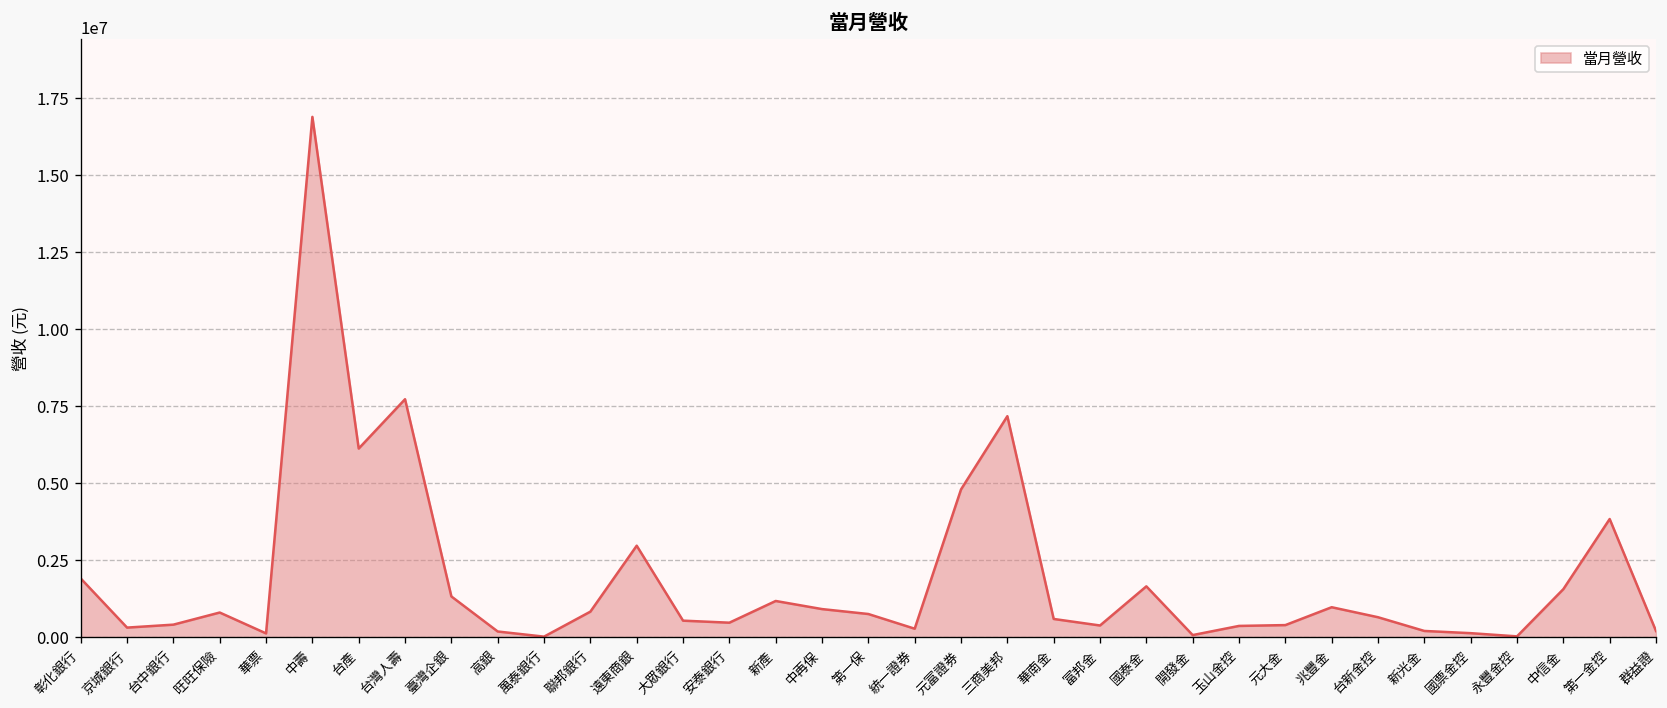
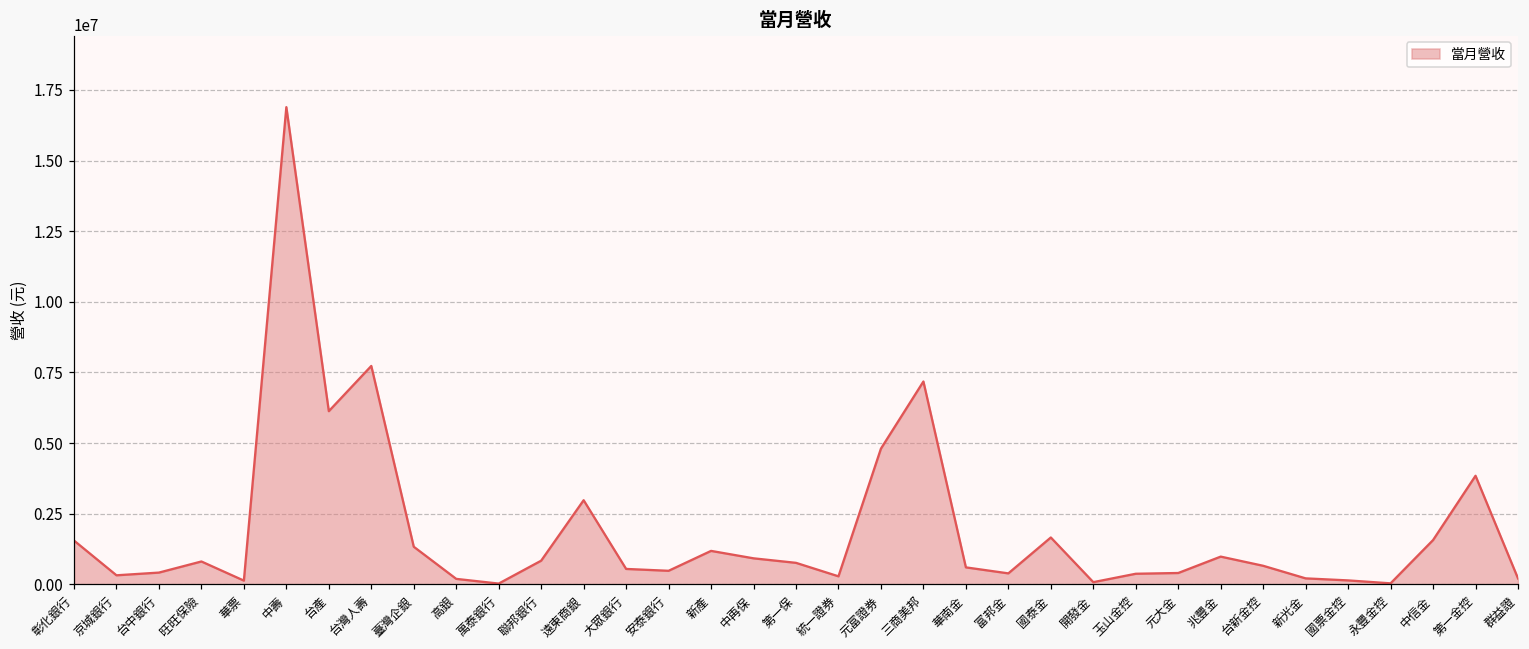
彰化銀行: 1900000 -> 1500000
